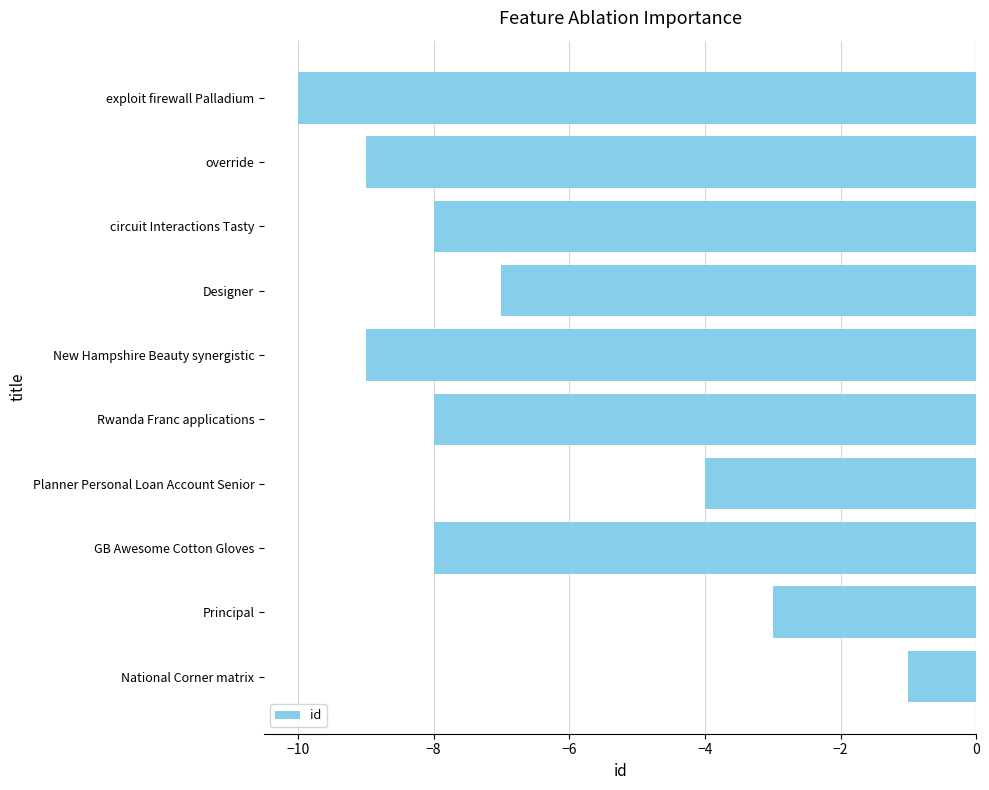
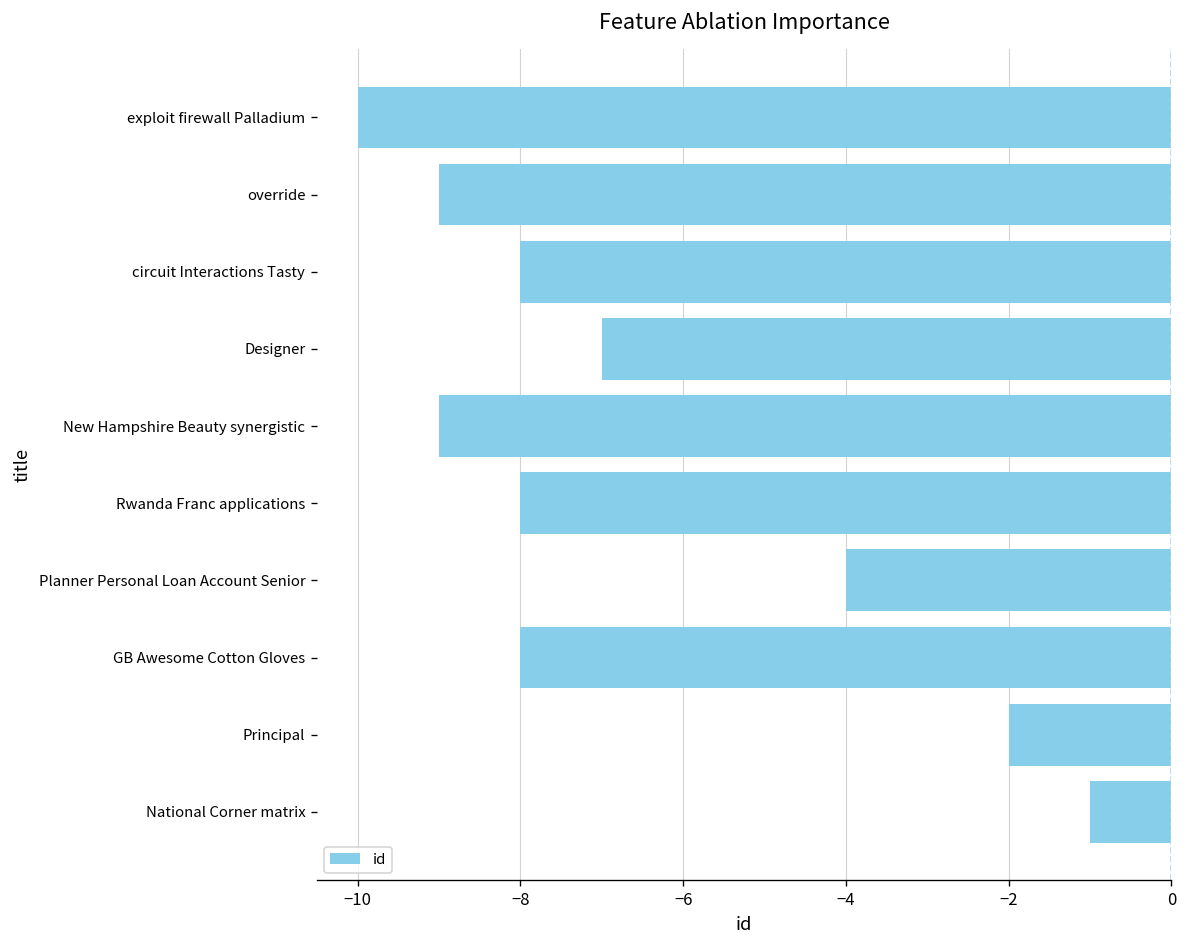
Principal: -3.0 -> -2.0
